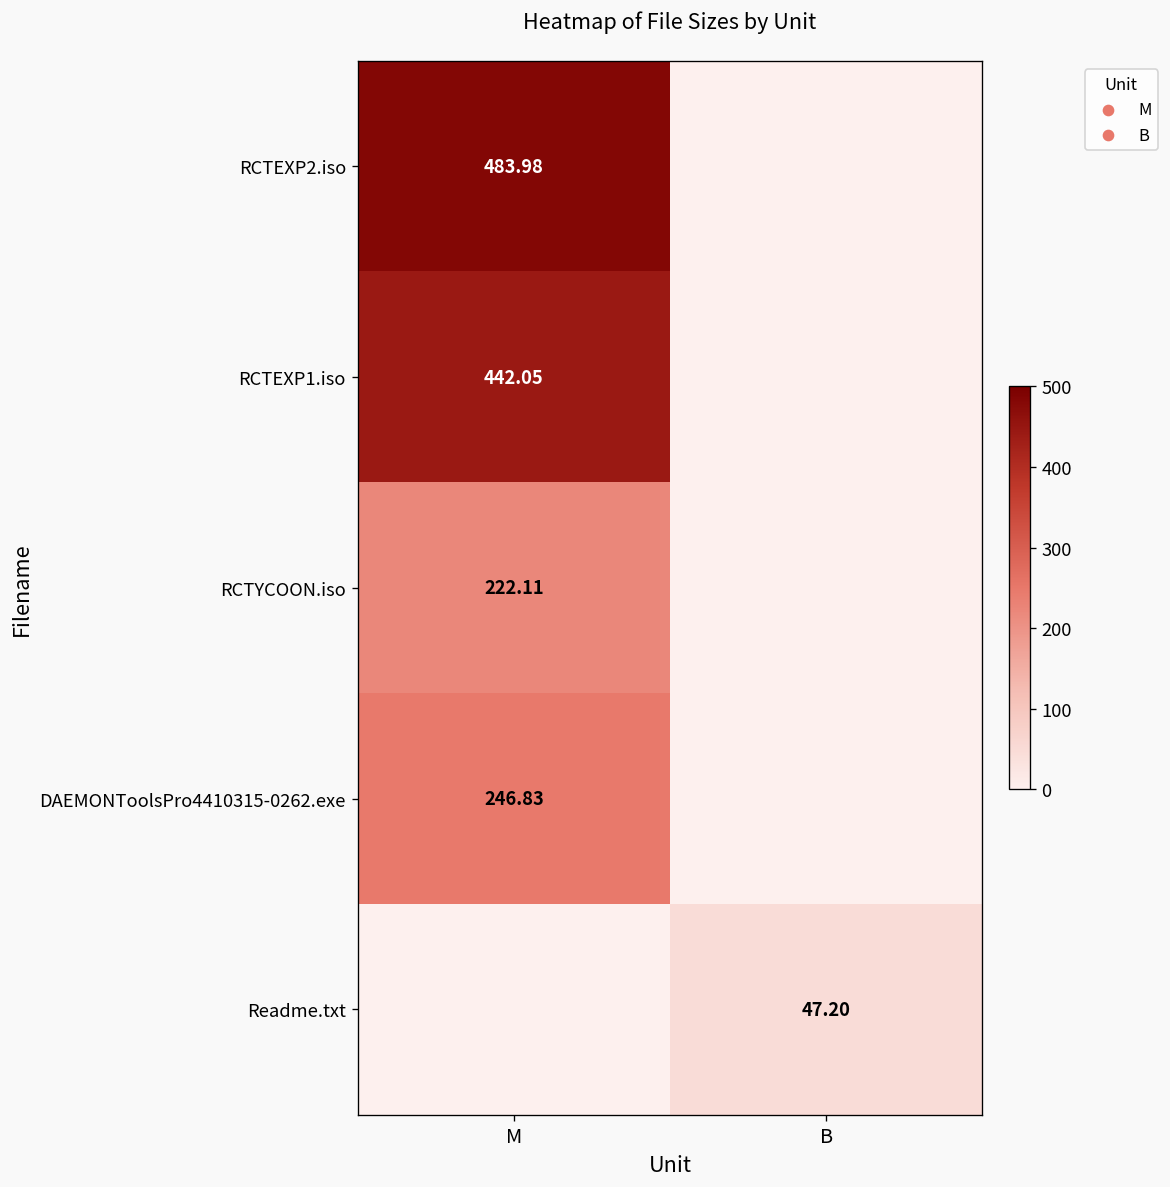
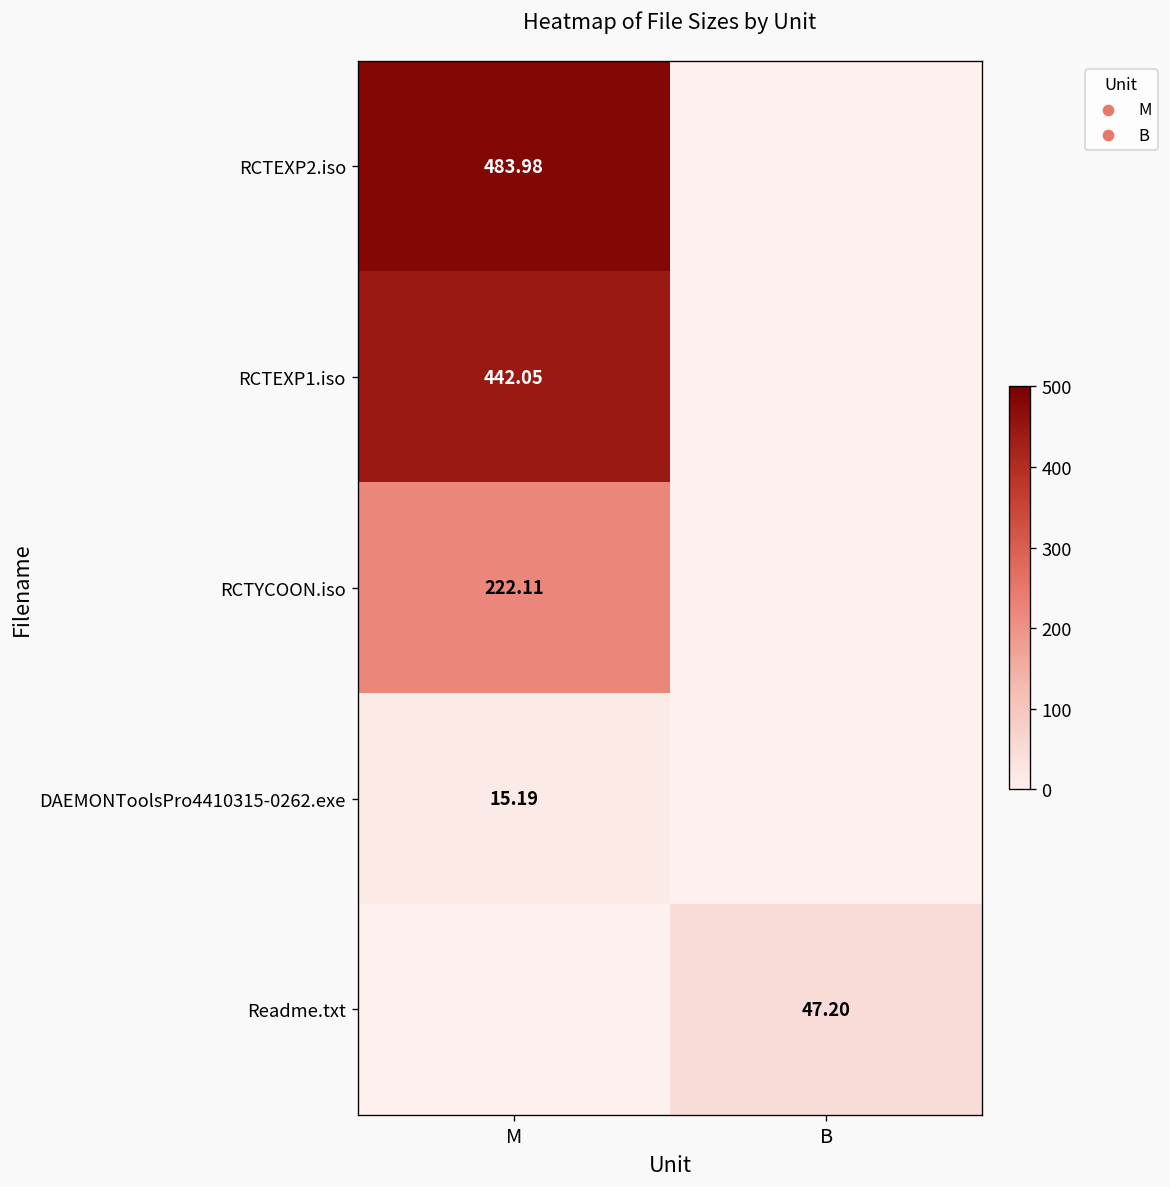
DAEMONToolsPro4410315-0262.exe, M: 246.83 -> 15.19
